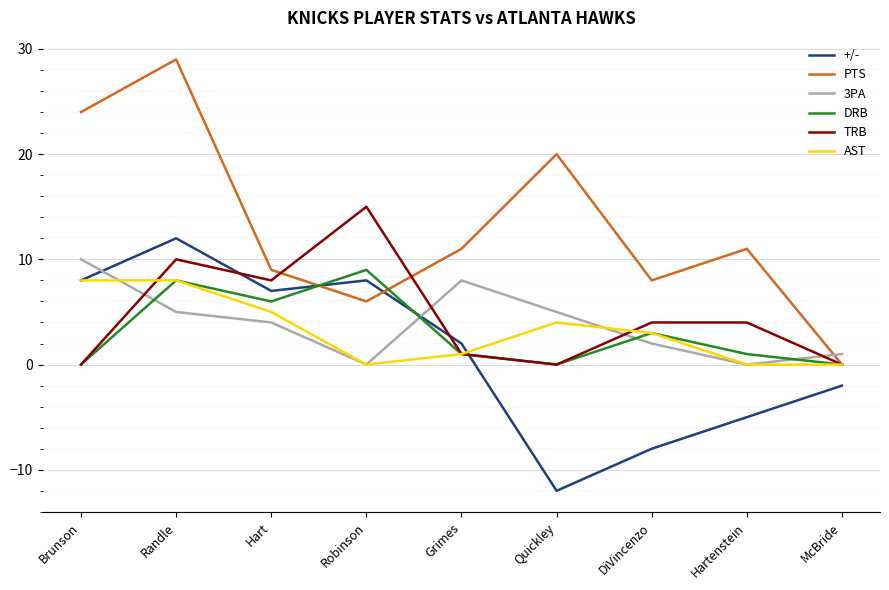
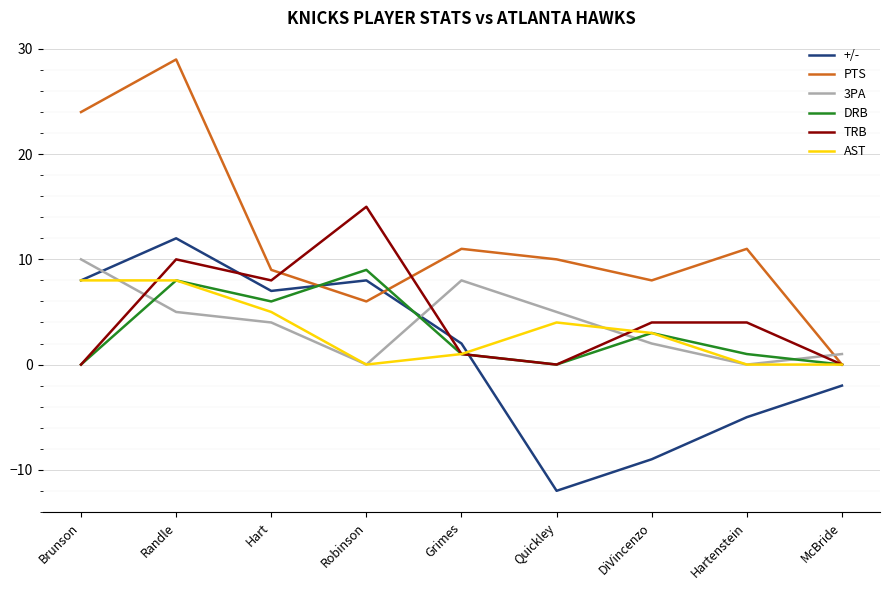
PTS, Quickley: 20 -> 10
+/-, DiVincenzo: -8 -> -9
